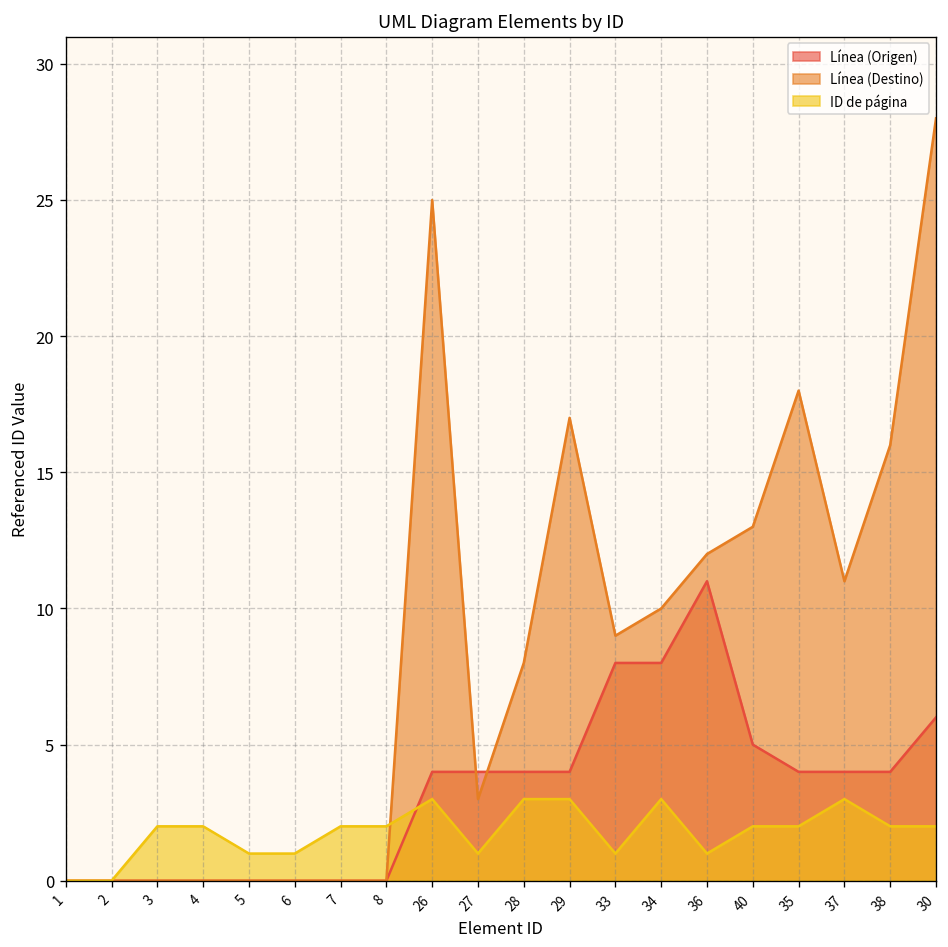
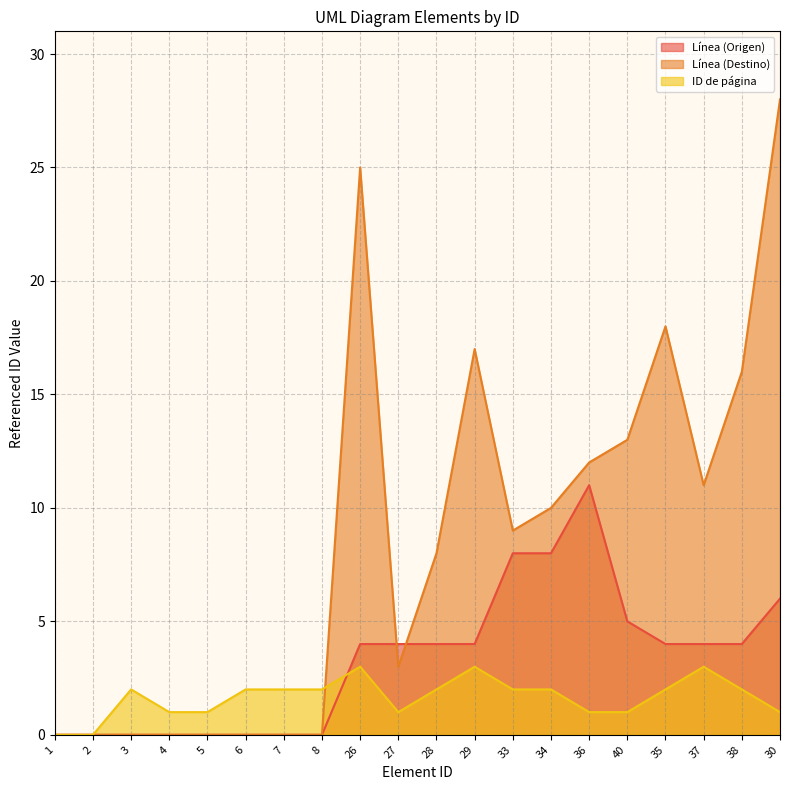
ID de página, 4: 2 -> 1
ID de página, 6: 1 -> 2
ID de página, 28: 3 -> 2
ID de página, 33: 1 -> 2
ID de página, 34: 3 -> 2
ID de página, 40: 2 -> 1
ID de página, 30: 2 -> 1
